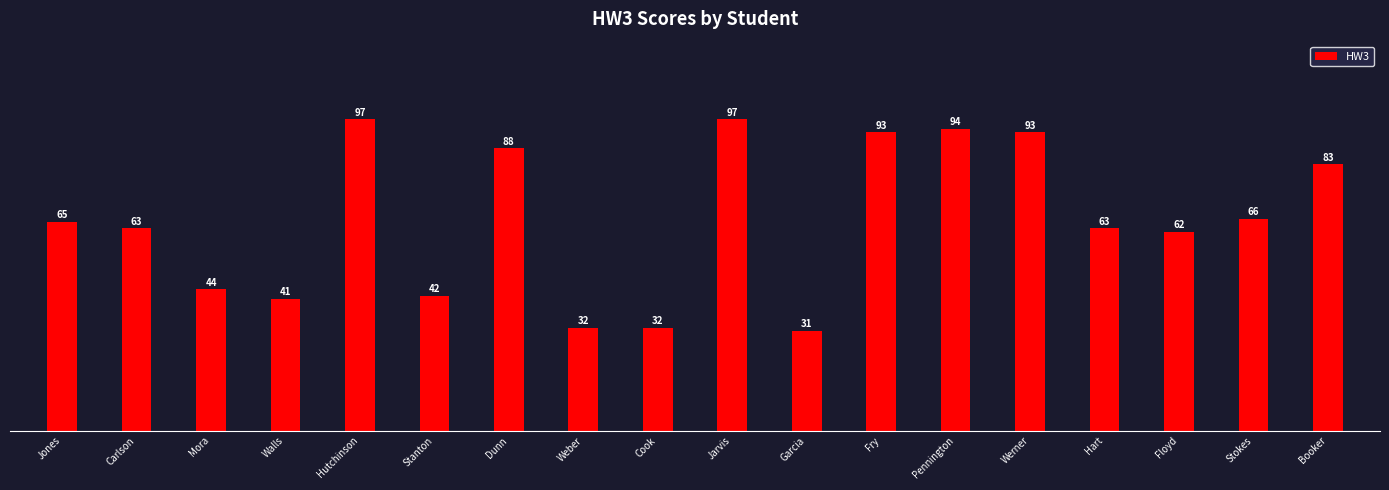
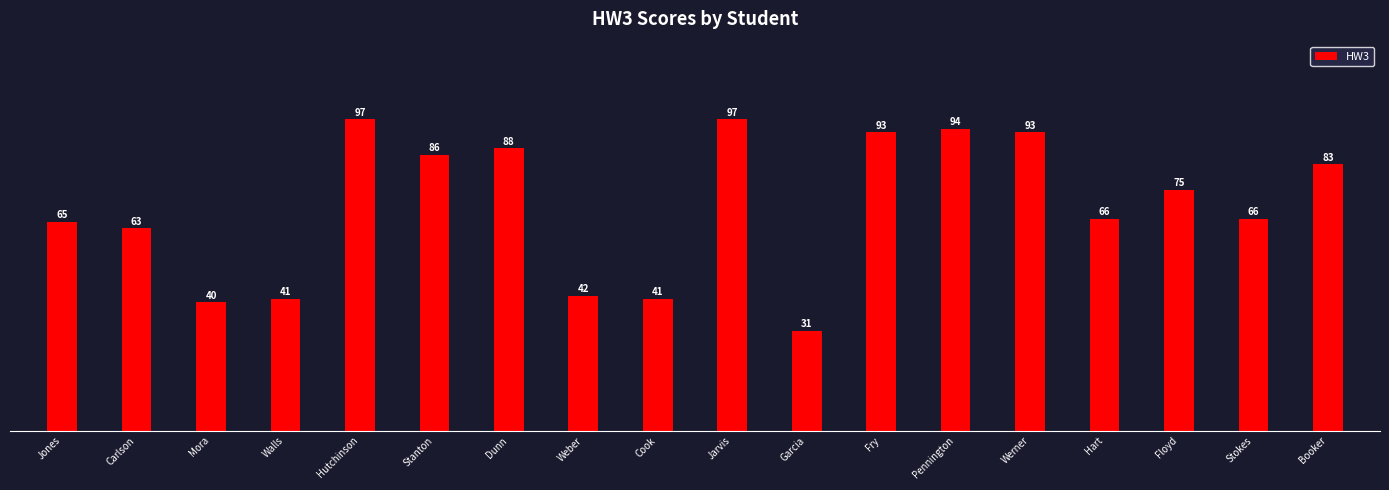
Mora: 44 -> 40
Stanton: 42 -> 86
Weber: 32 -> 42
Cook: 32 -> 41
Hart: 63 -> 66
Floyd: 62 -> 75
